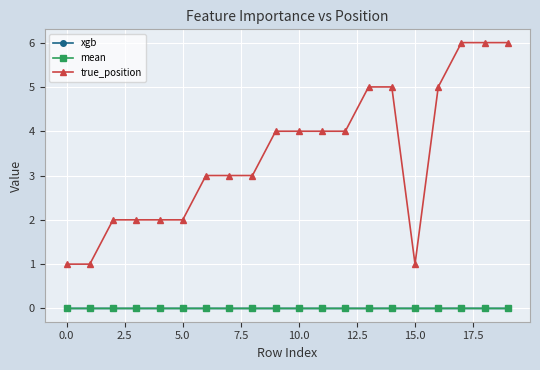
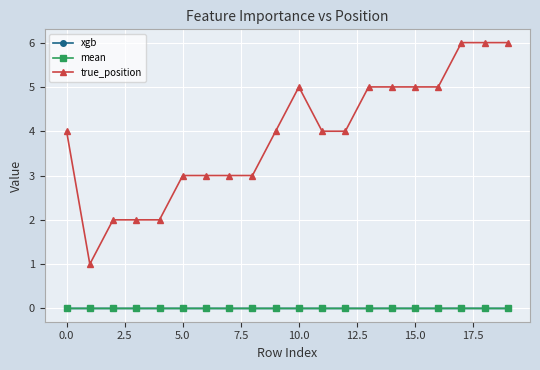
true_position, 0.0: 1 -> 4
true_position, 5.0: 2 -> 3
true_position, 10.0: 4 -> 5
true_position, 15.0: 1 -> 5
